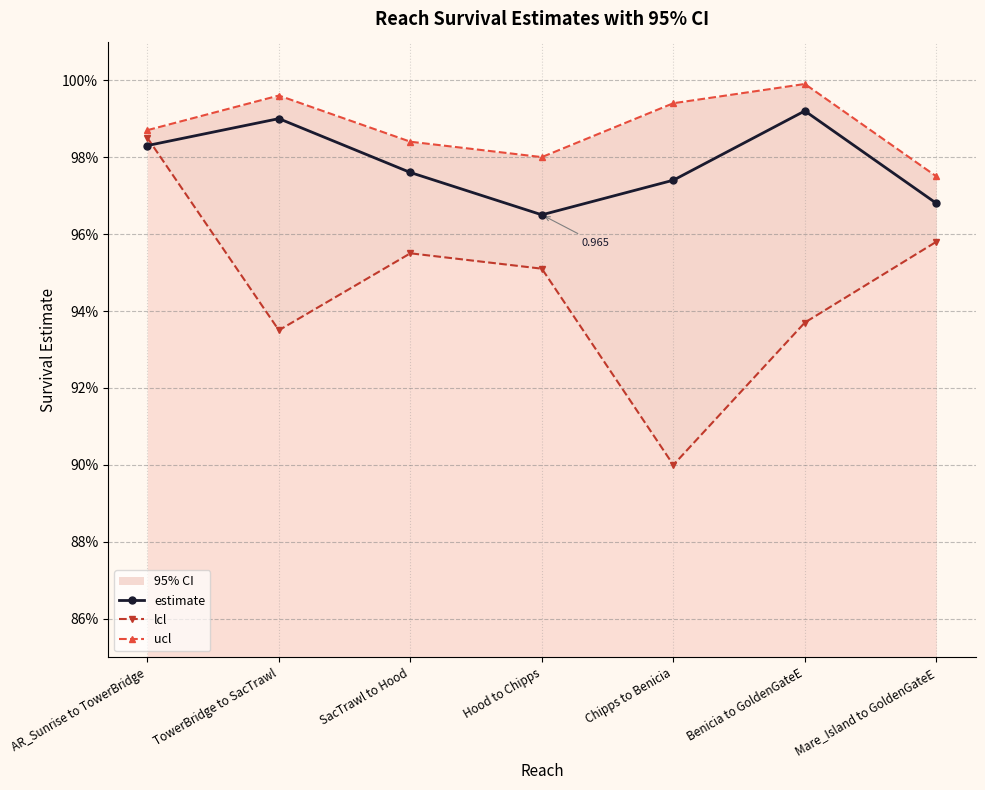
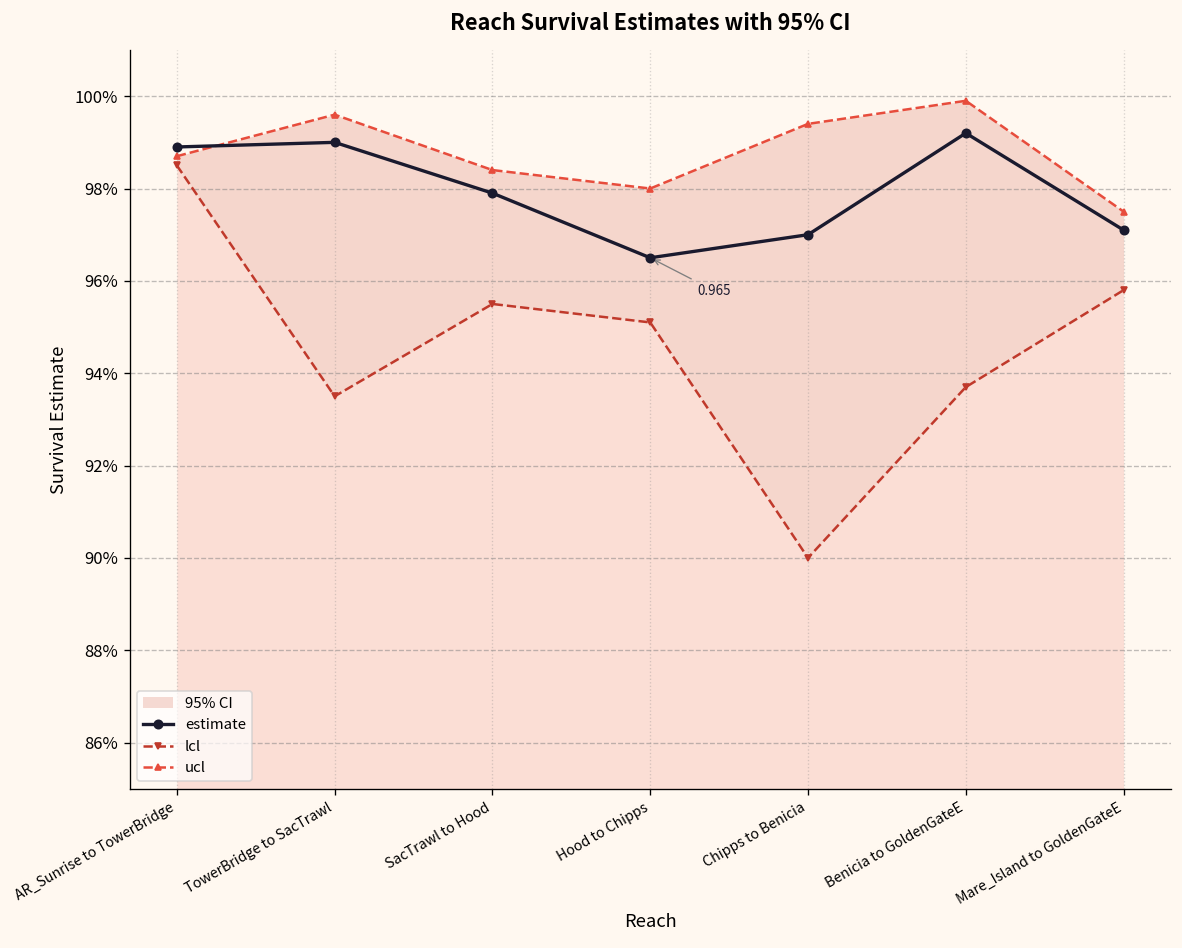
estimate, AR_Sunrise to TowerBridge: 98.3% -> 98.9%
estimate, SacTrawl to Hood: 97.6% -> 97.9%
estimate, Chipps to Benicia: 97.4% -> 97.0%
estimate, Mare_Island to GoldenGateE: 96.8% -> 97.1%
